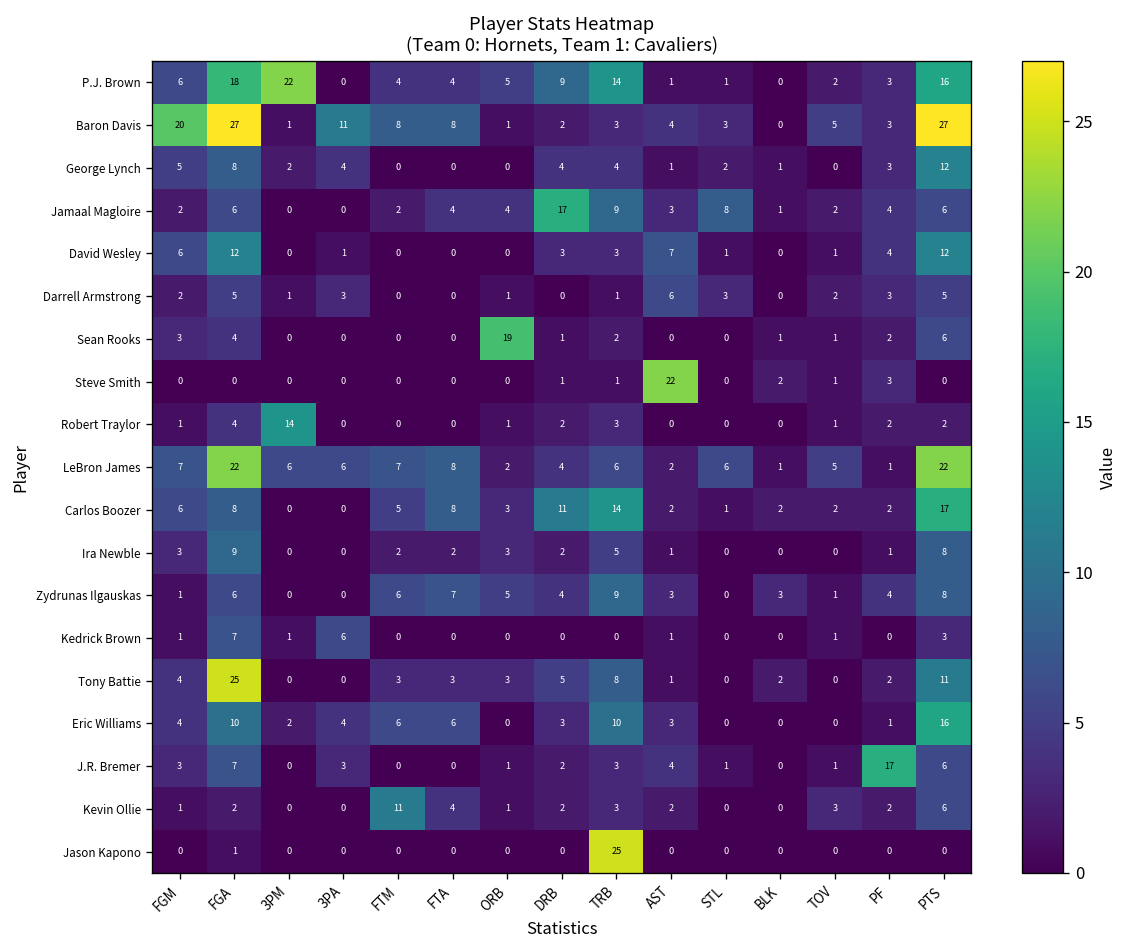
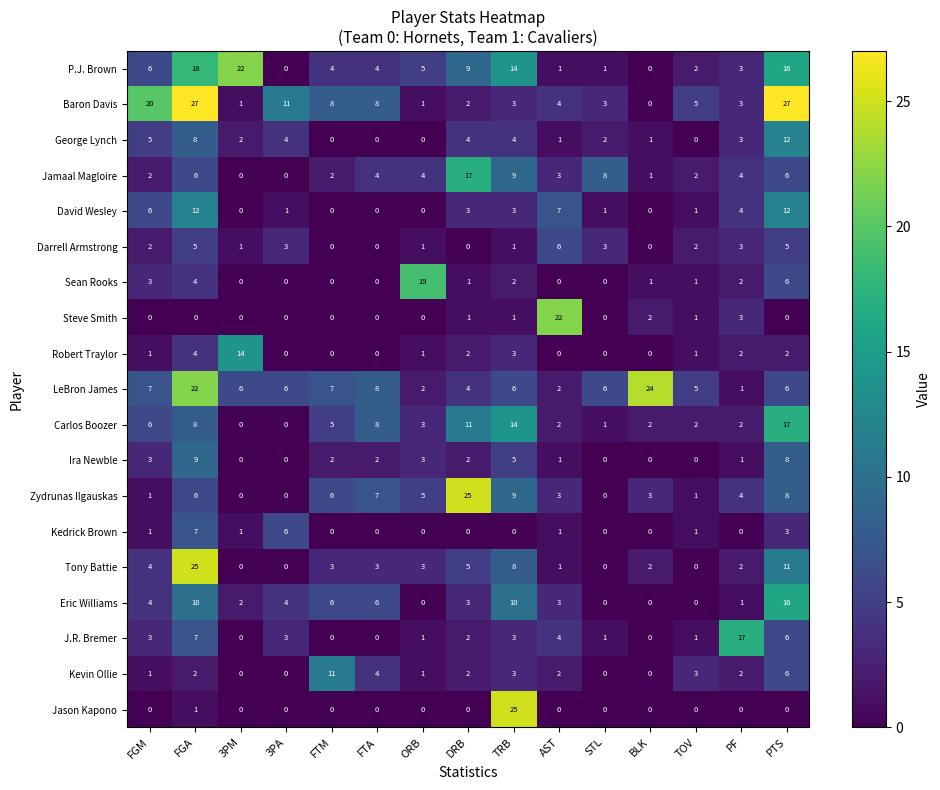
LeBron James, BLK: 1 -> 24
LeBron James, PTS: 22 -> 6
Zydrunas Ilgauskas, DRB: 4 -> 25
